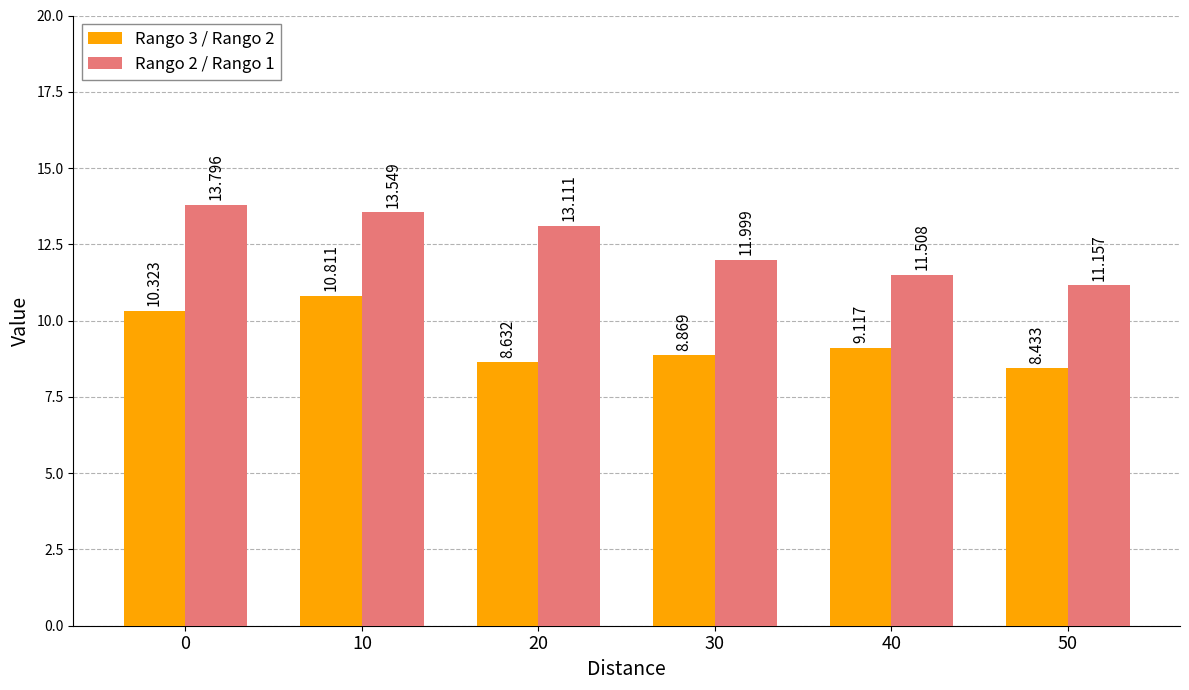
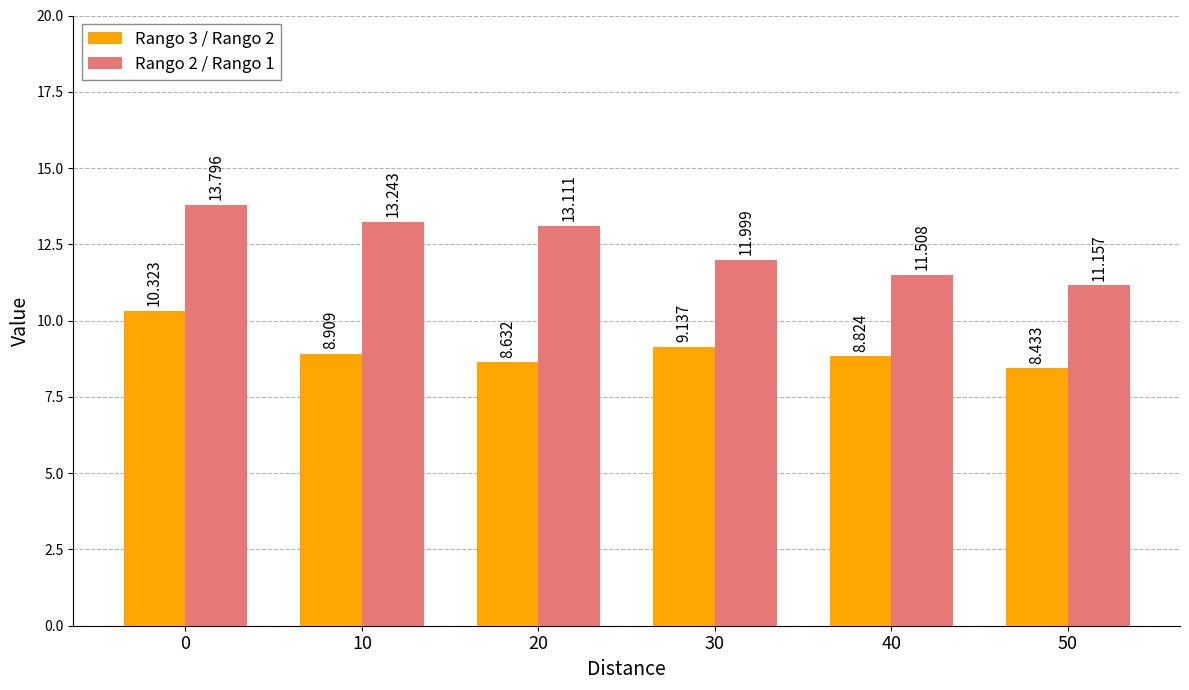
Rango 3 / Rango 2, 10: 10.811 -> 8.909
Rango 2 / Rango 1, 10: 13.549 -> 13.243
Rango 3 / Rango 2, 30: 8.869 -> 9.137
Rango 3 / Rango 2, 40: 9.117 -> 8.824
